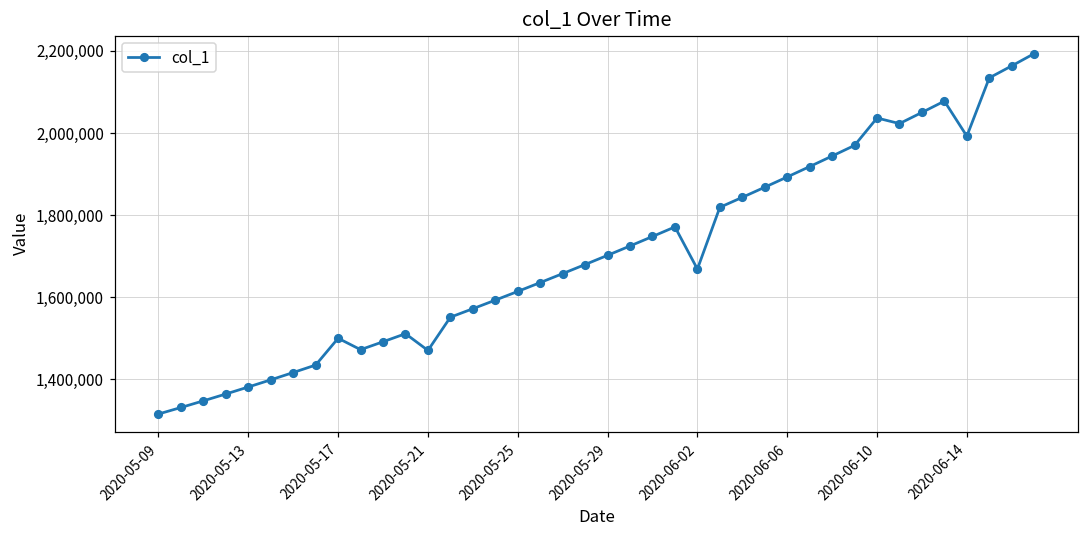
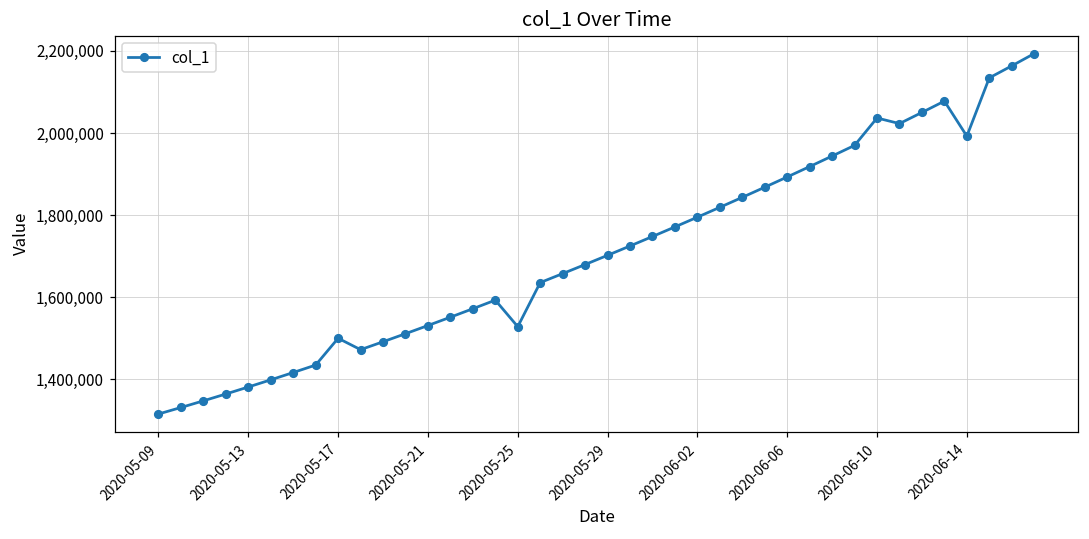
2020-05-21: 1,470,000 -> 1,530,000
2020-05-25: 1,610,000 -> 1,530,000
2020-06-02: 1,670,000 -> 1,790,000
